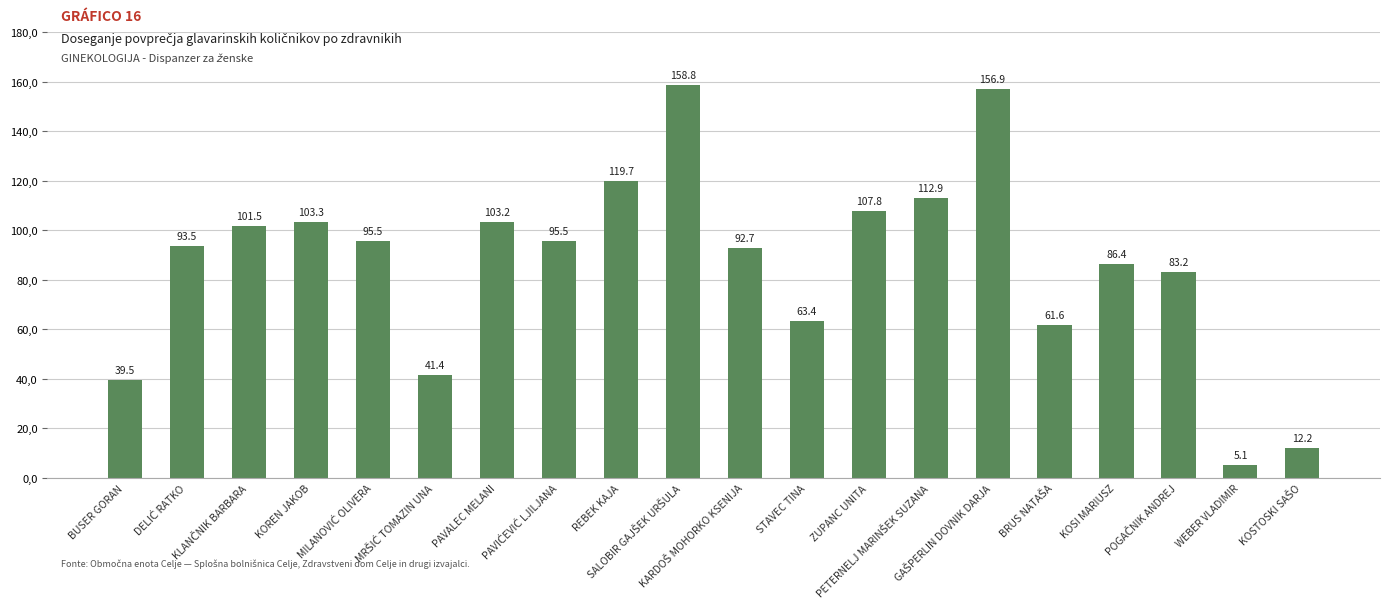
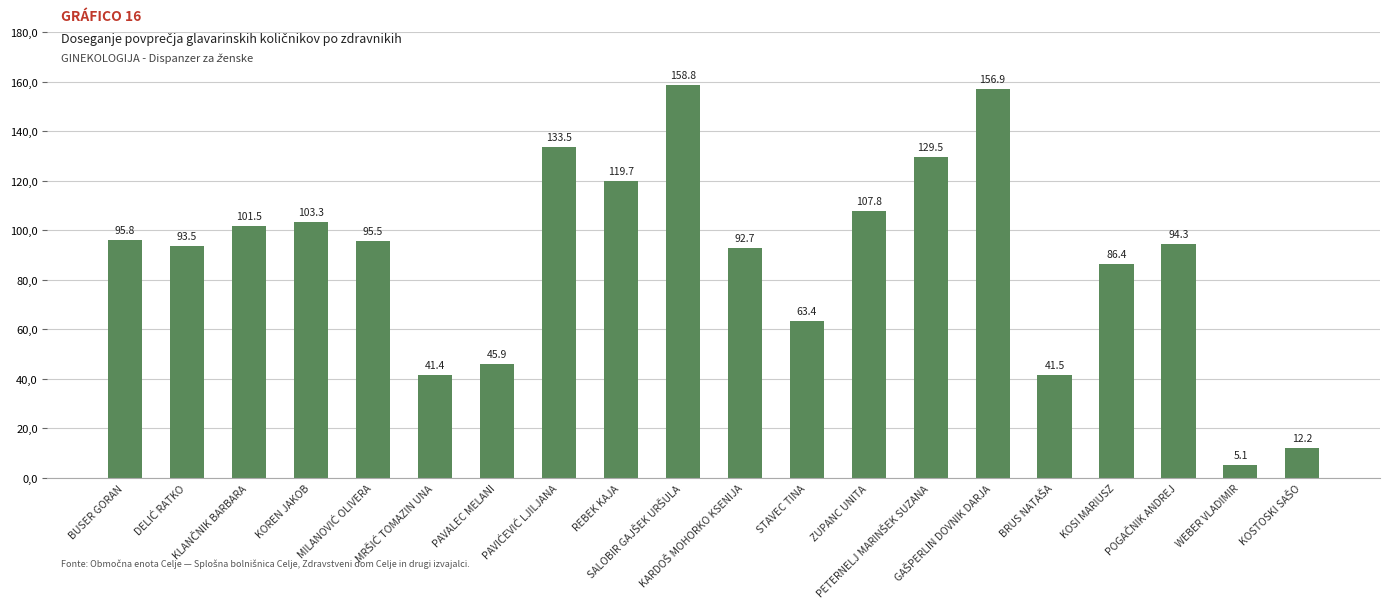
BUSER GORAN: 39.5 -> 95.8
PAVALEC MELANI: 103.2 -> 45.9
PAVIĆEVIĆ LJILJANA: 95.5 -> 133.5
PETERNELJ MARINŠEK SUZANA: 112.9 -> 129.5
BRUS NATAŠA: 61.6 -> 41.5
POGAČNIK ANDREJ: 83.2 -> 94.3
